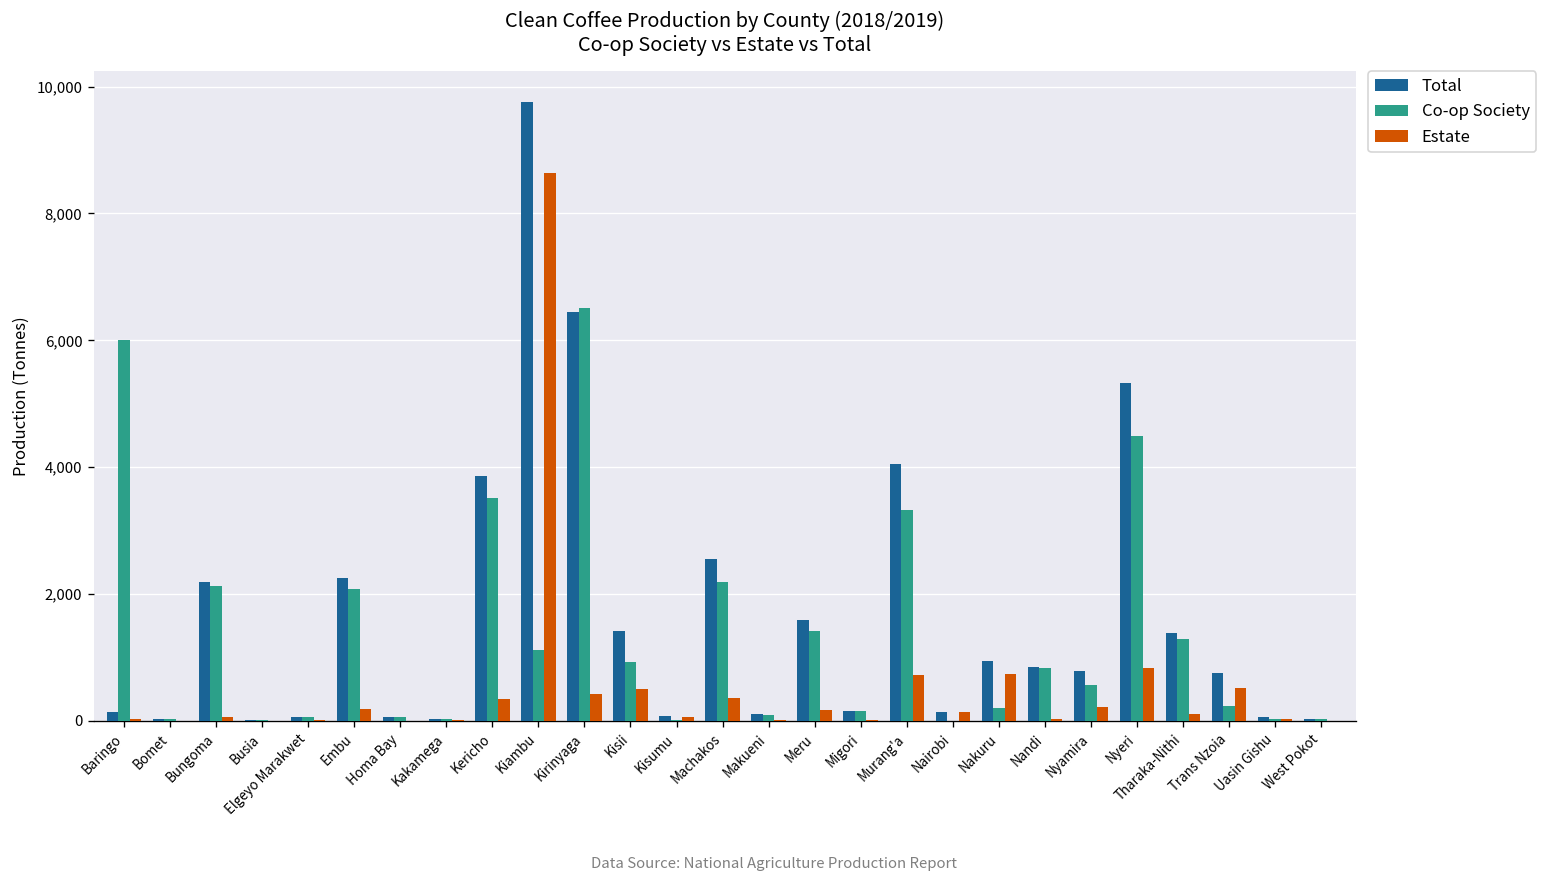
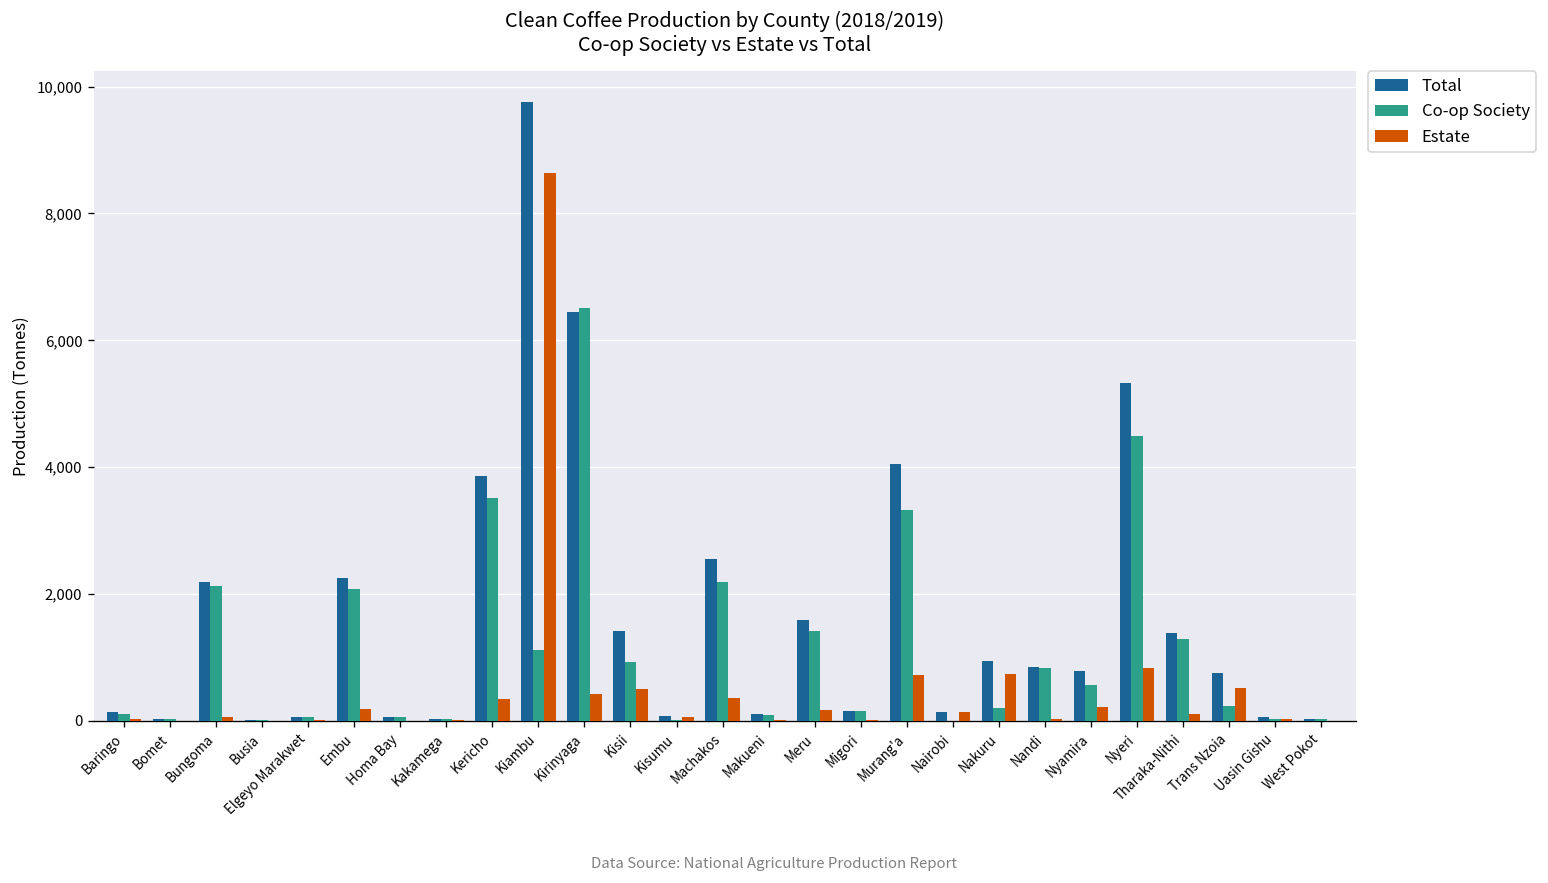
Co-op Society, Baringo: 6,000 -> 100
